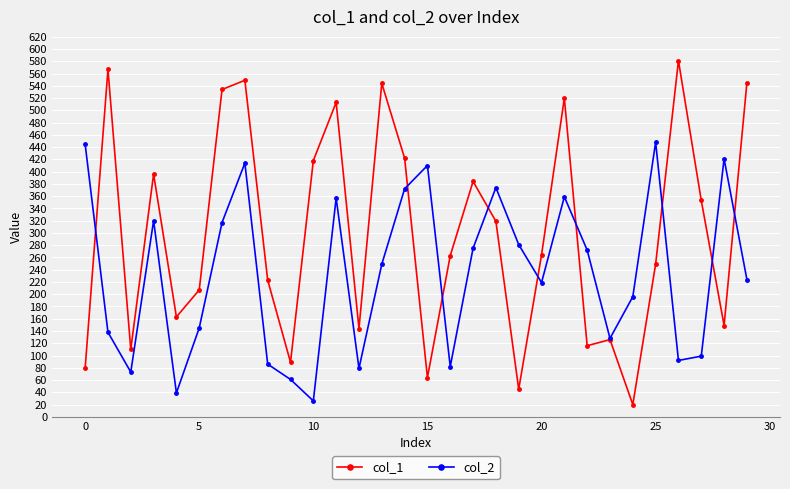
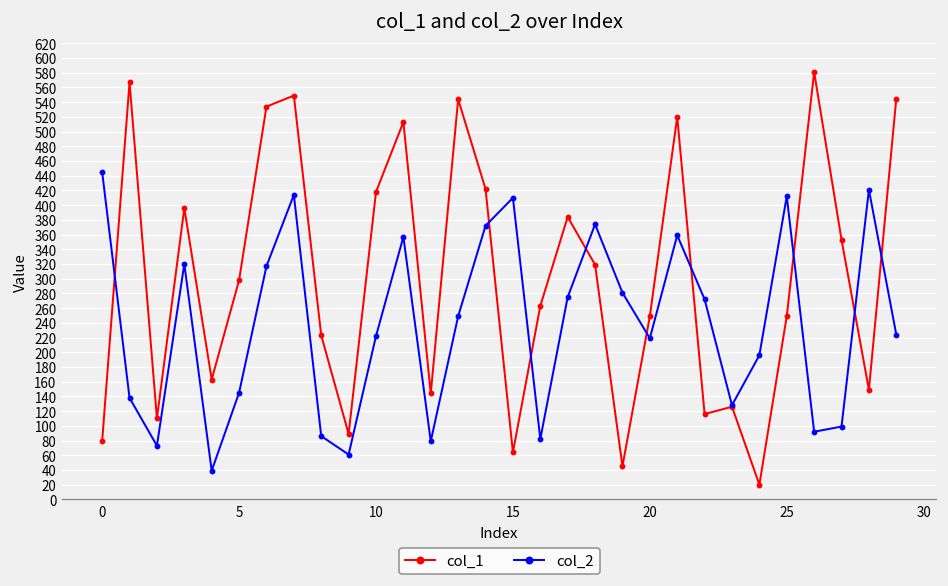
col_1, 5: 210 -> 300
col_2, 10: 30 -> 220
col_1, 20: 260 -> 250
col_2, 25: 450 -> 410
